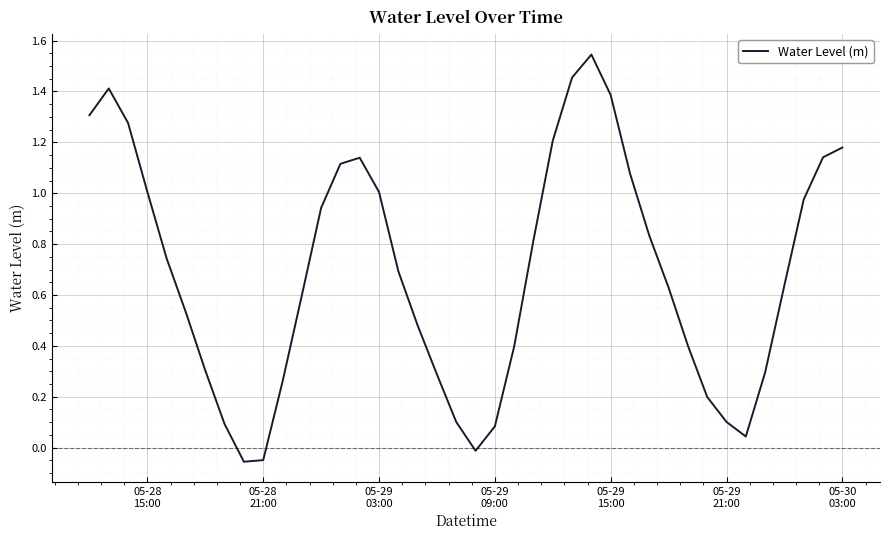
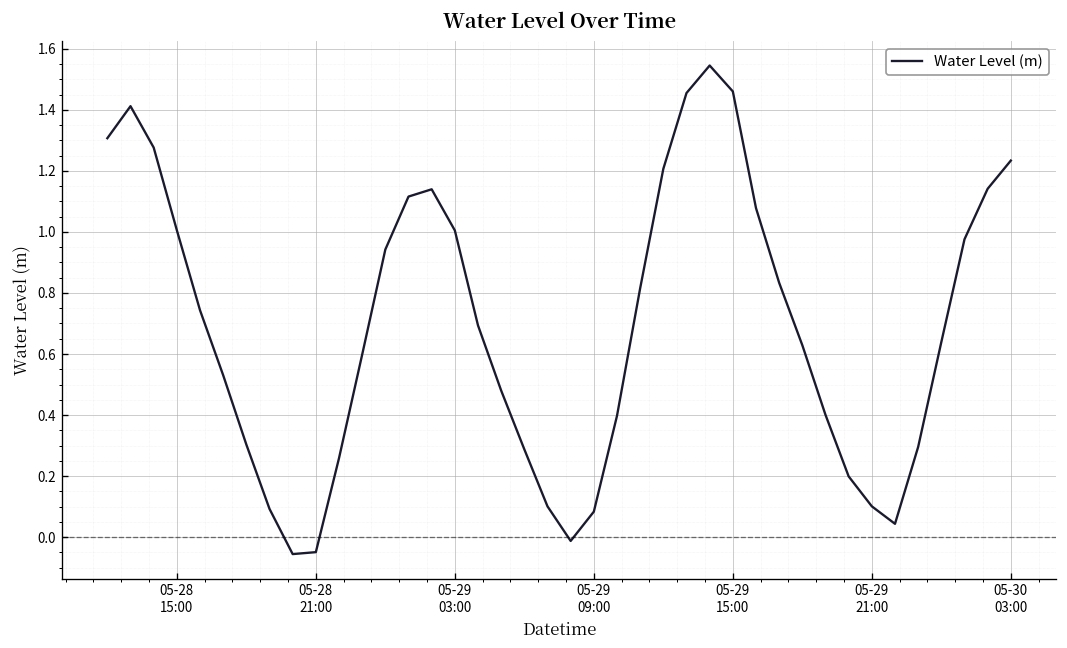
05-29 15:00: 1.39 -> 1.46
05-30 03:00: 1.18 -> 1.23
